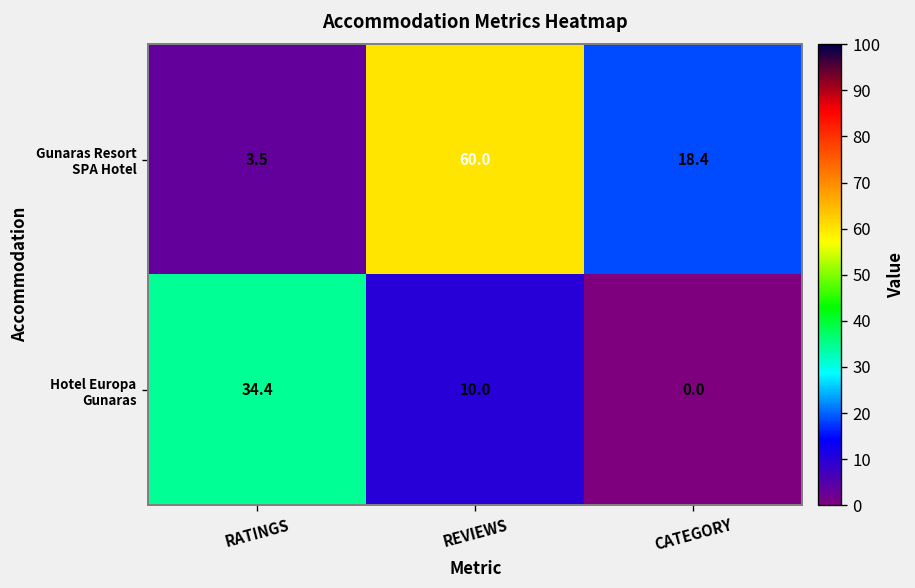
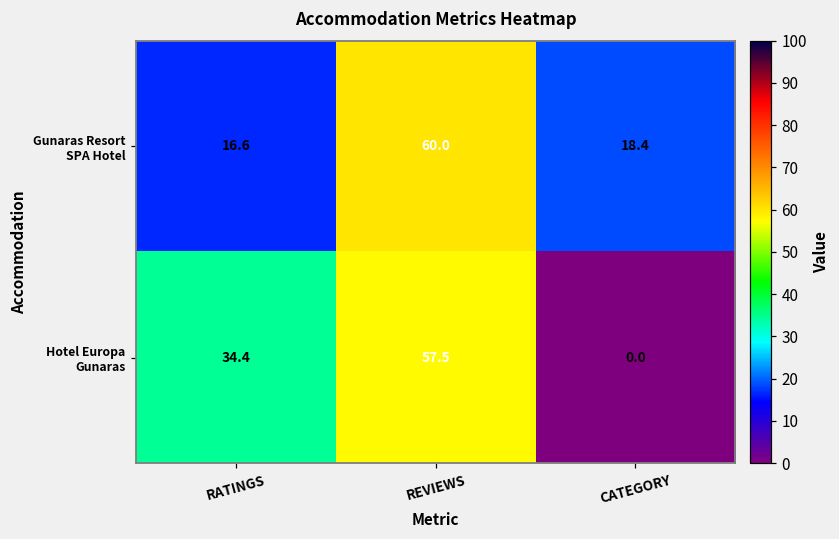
Gunaras Resort SPA Hotel, RATINGS: 3.5 -> 16.6
Hotel Europa Gunaras, REVIEWS: 10.0 -> 57.5
